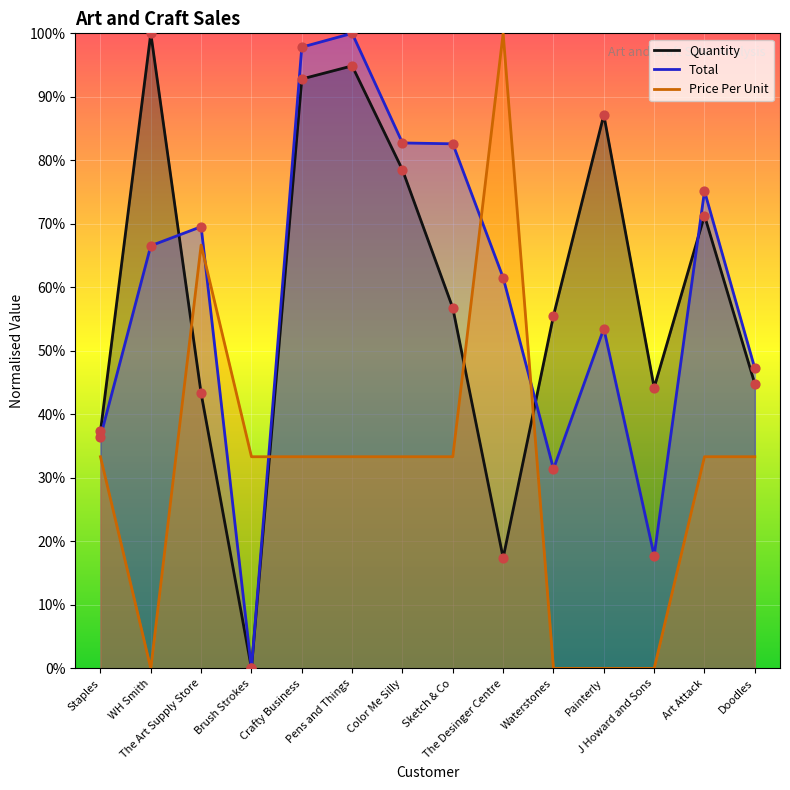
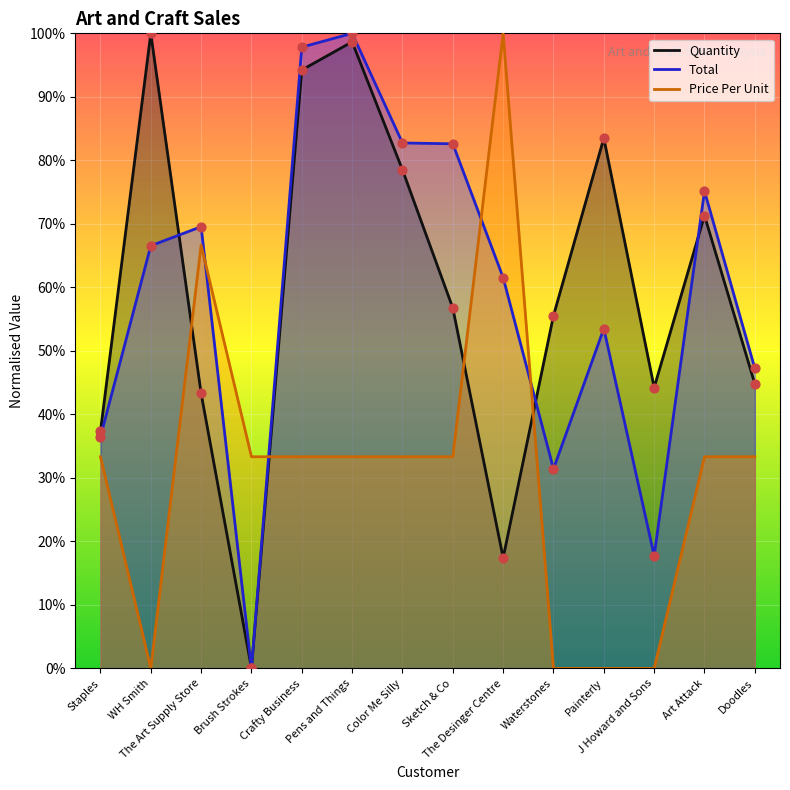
Quantity, Crafty Business: 93% -> 94%
Quantity, Pens and Things: 95% -> 99%
Quantity, Painterly: 87% -> 84%
